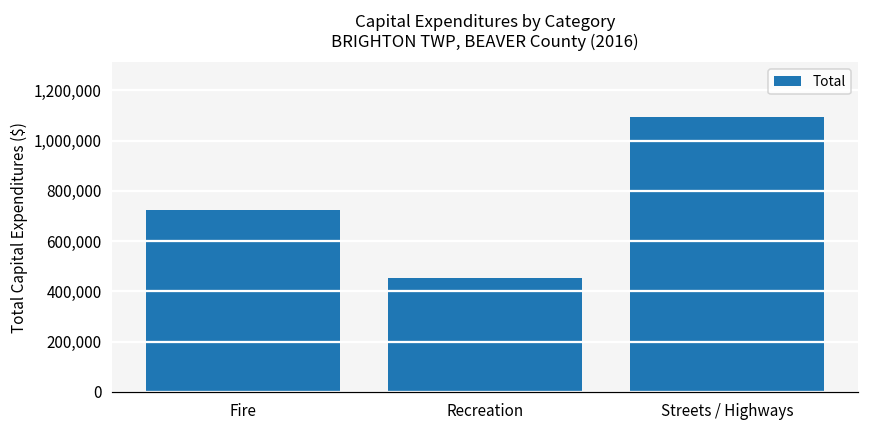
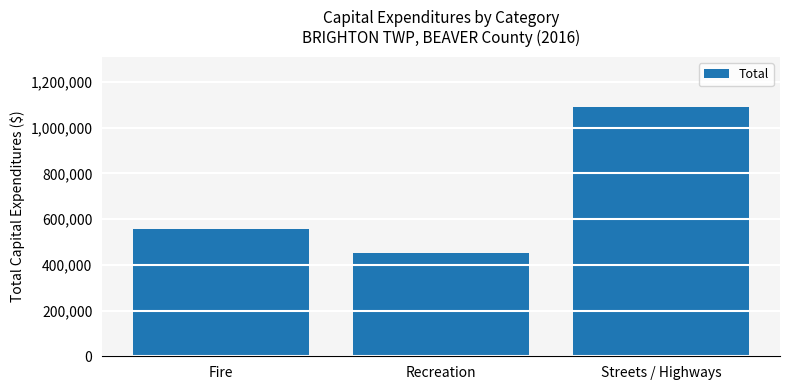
Fire: 720,000 -> 560,000
